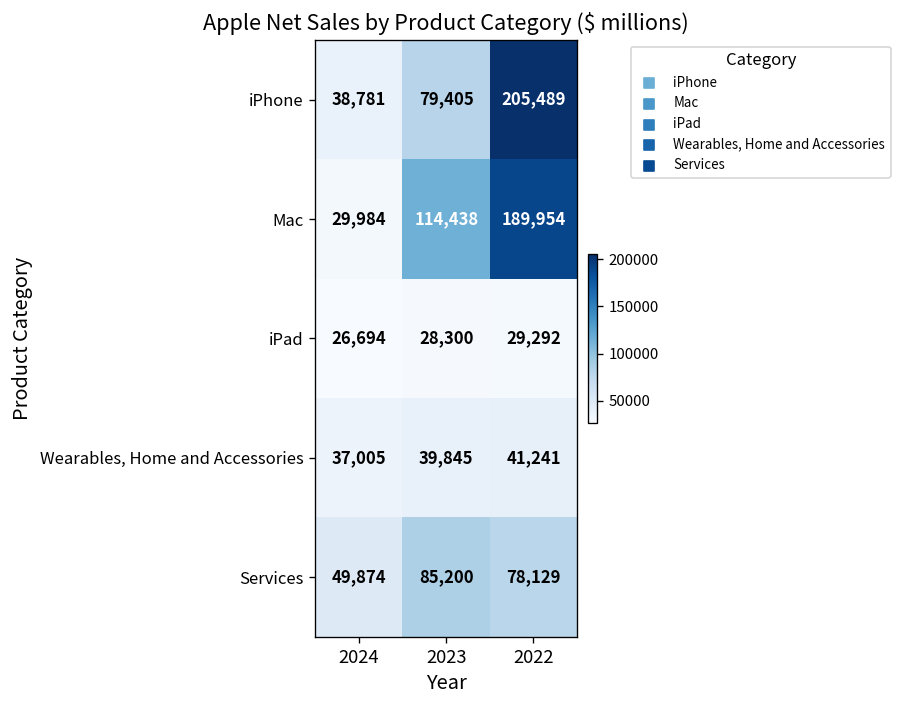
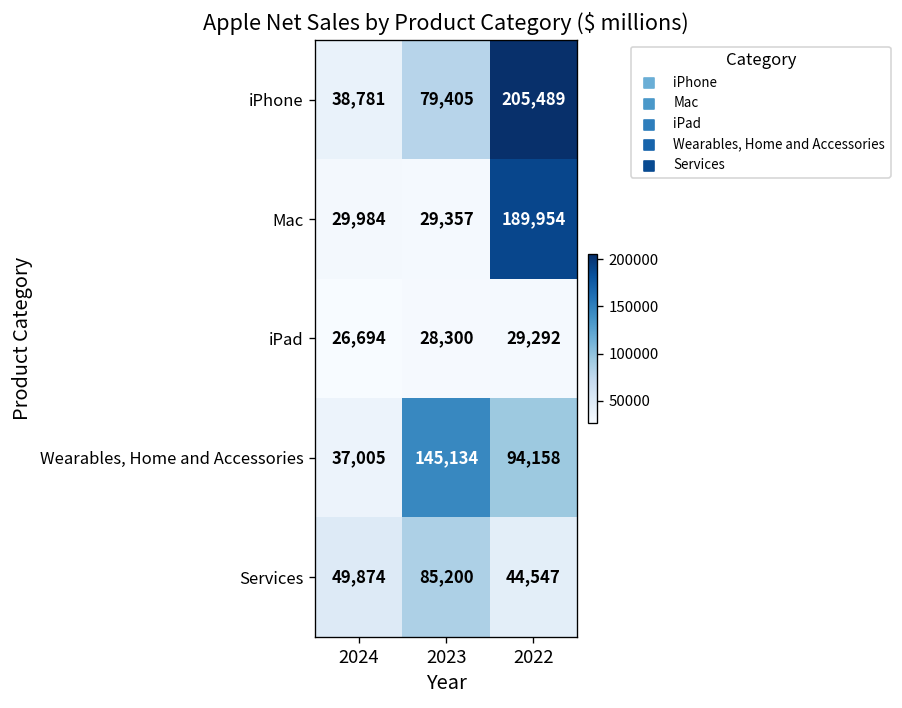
Mac, 2023: 114,438 -> 29,357
Wearables, Home and Accessories, 2023: 39,845 -> 145,134
Wearables, Home and Accessories, 2022: 41,241 -> 94,158
Services, 2022: 78,129 -> 44,547
